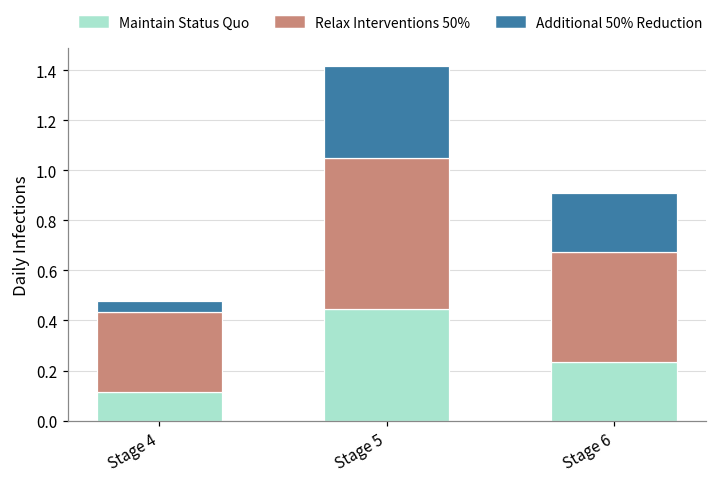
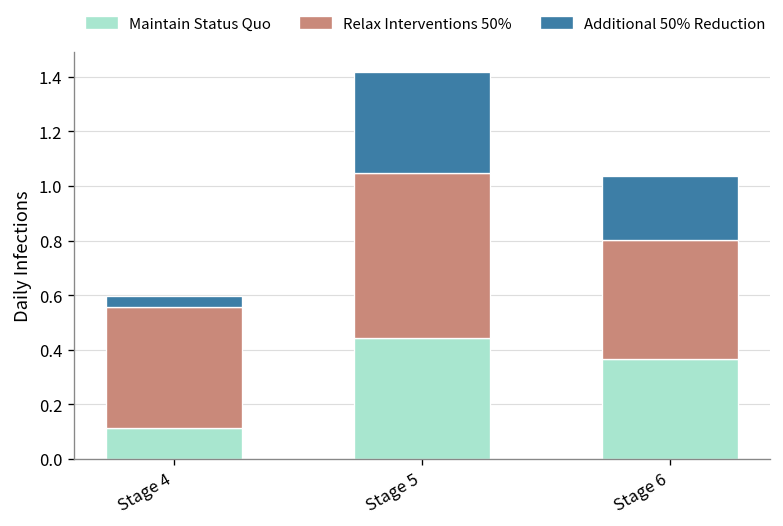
Relax Interventions 50%, Stage 4: 0.32 -> 0.44
Maintain Status Quo, Stage 6: 0.24 -> 0.37
